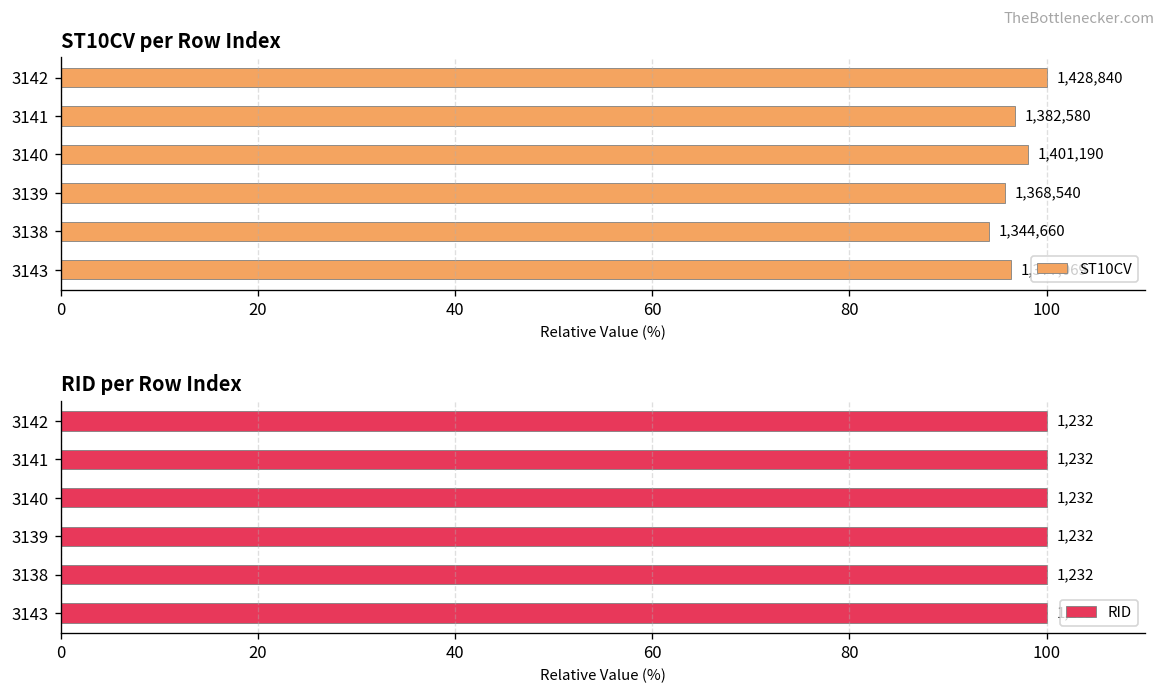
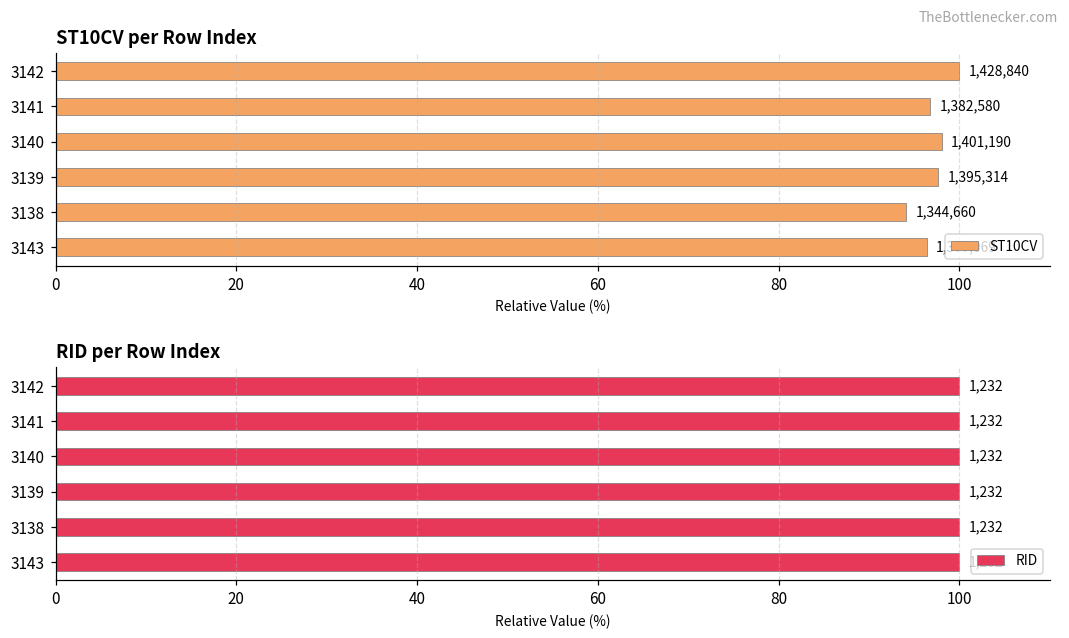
ST10CV per Row Index, 3139: 1,368,540 -> 1,395,314
